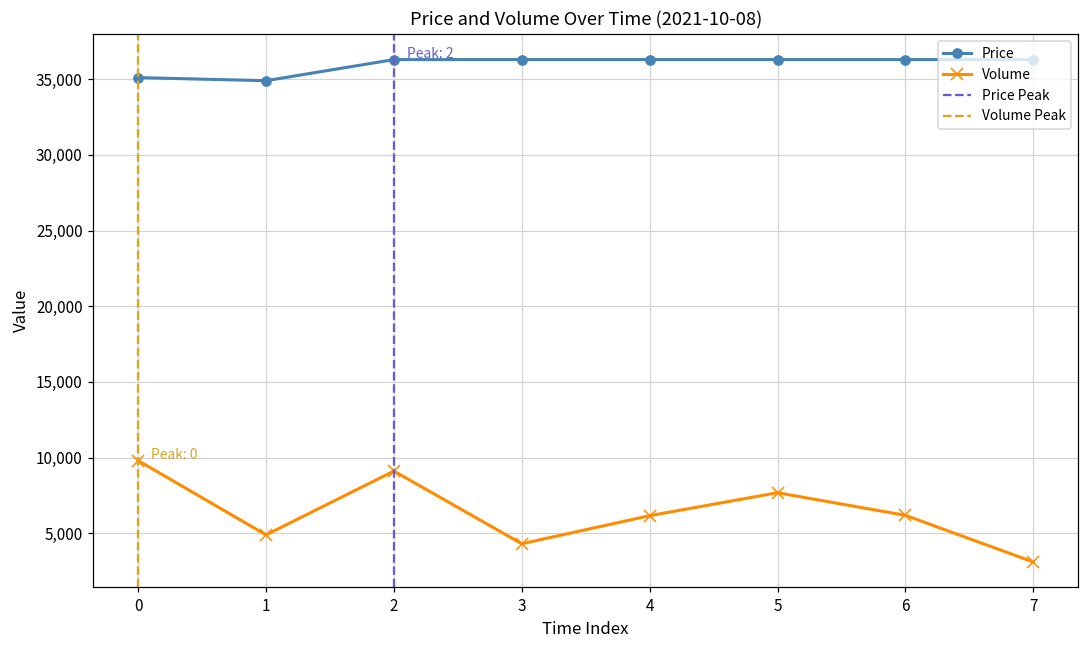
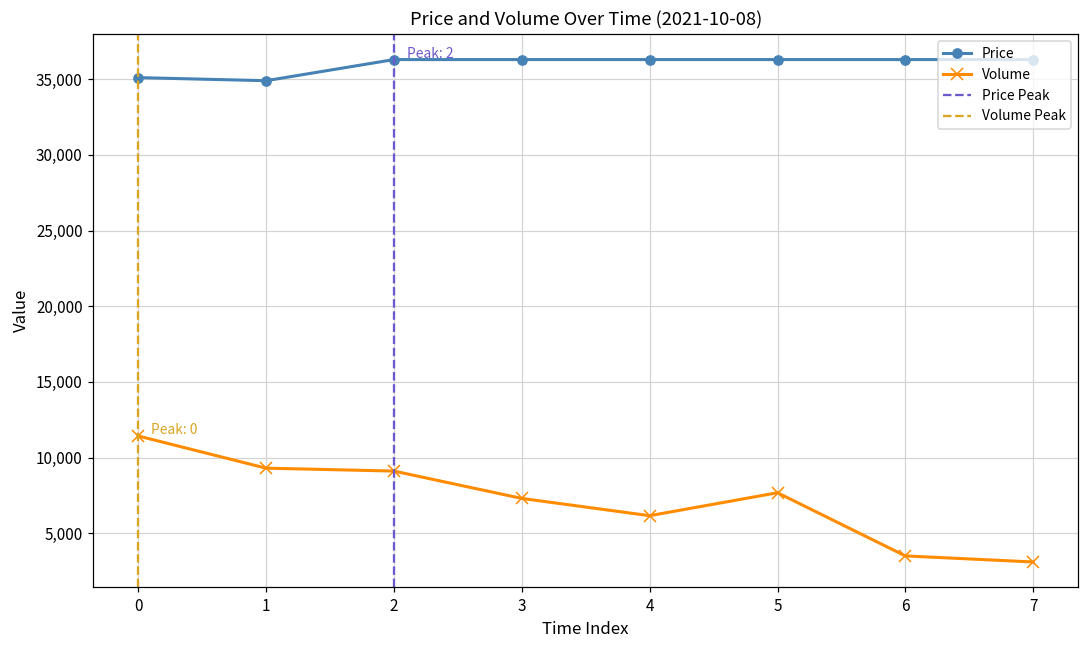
Volume, 0: 9,800 -> 11,400
Volume, 1: 4,900 -> 9,300
Volume, 3: 4,300 -> 7,300
Volume, 6: 6,200 -> 3,500
